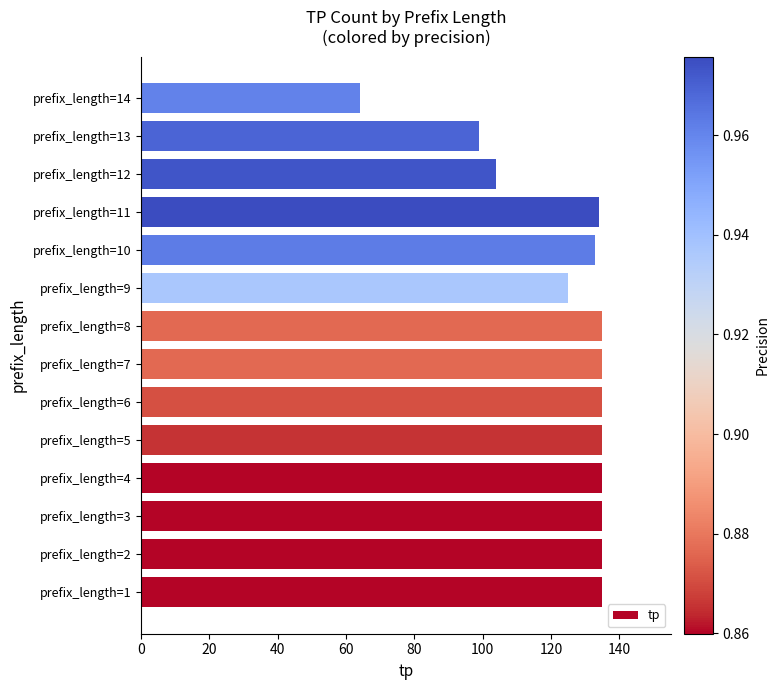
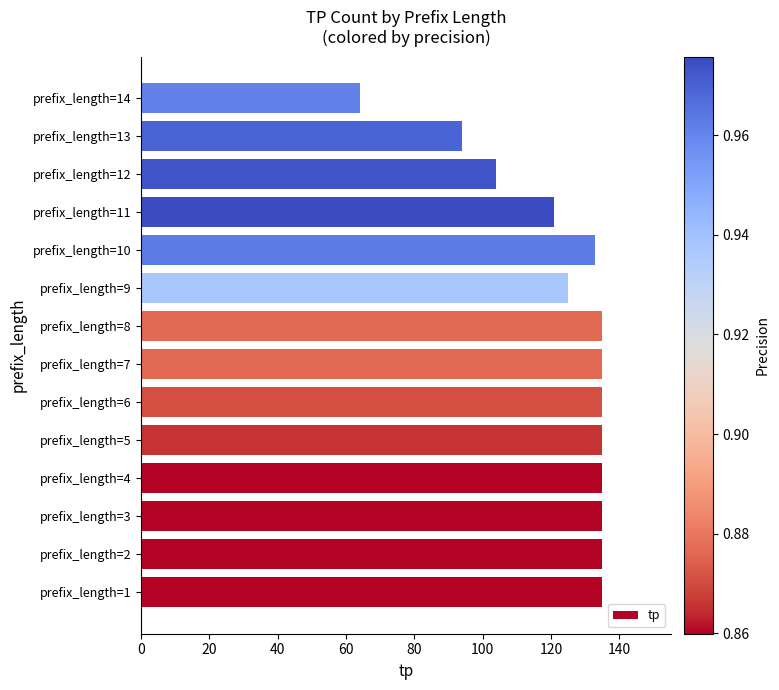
prefix_length=13: 99 -> 94
prefix_length=11: 134 -> 121
